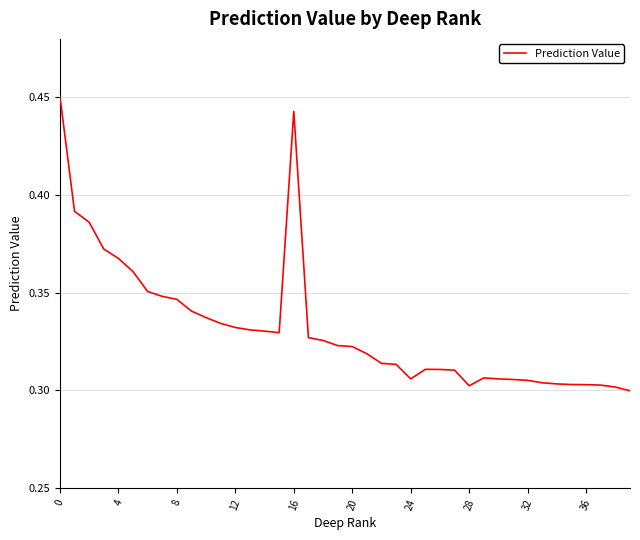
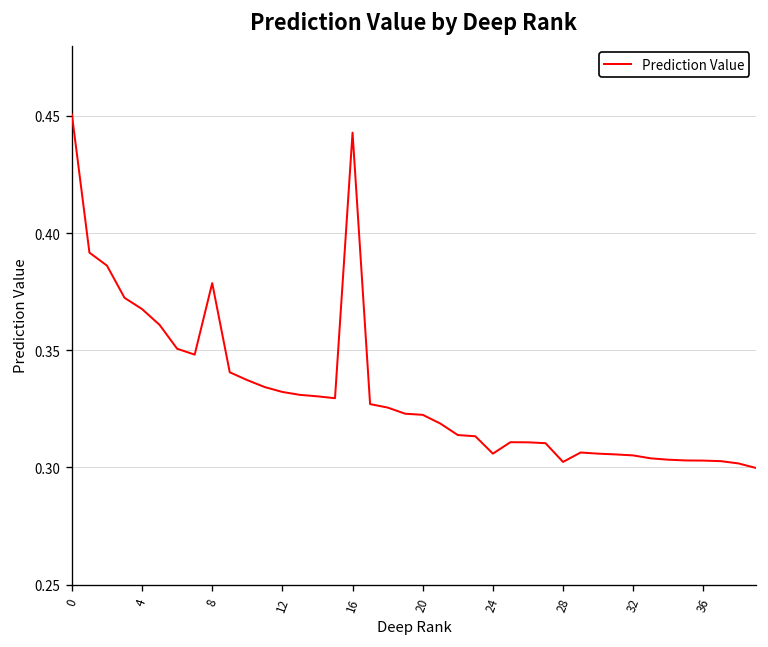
8: 0.347 -> 0.379
